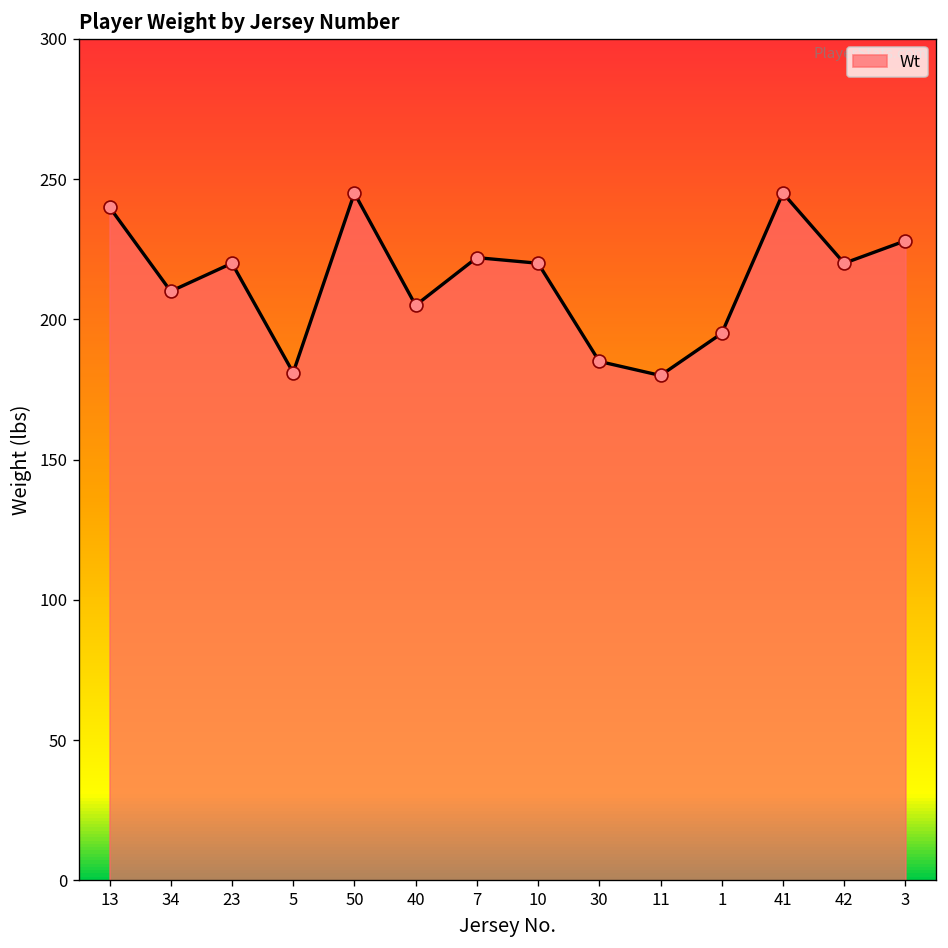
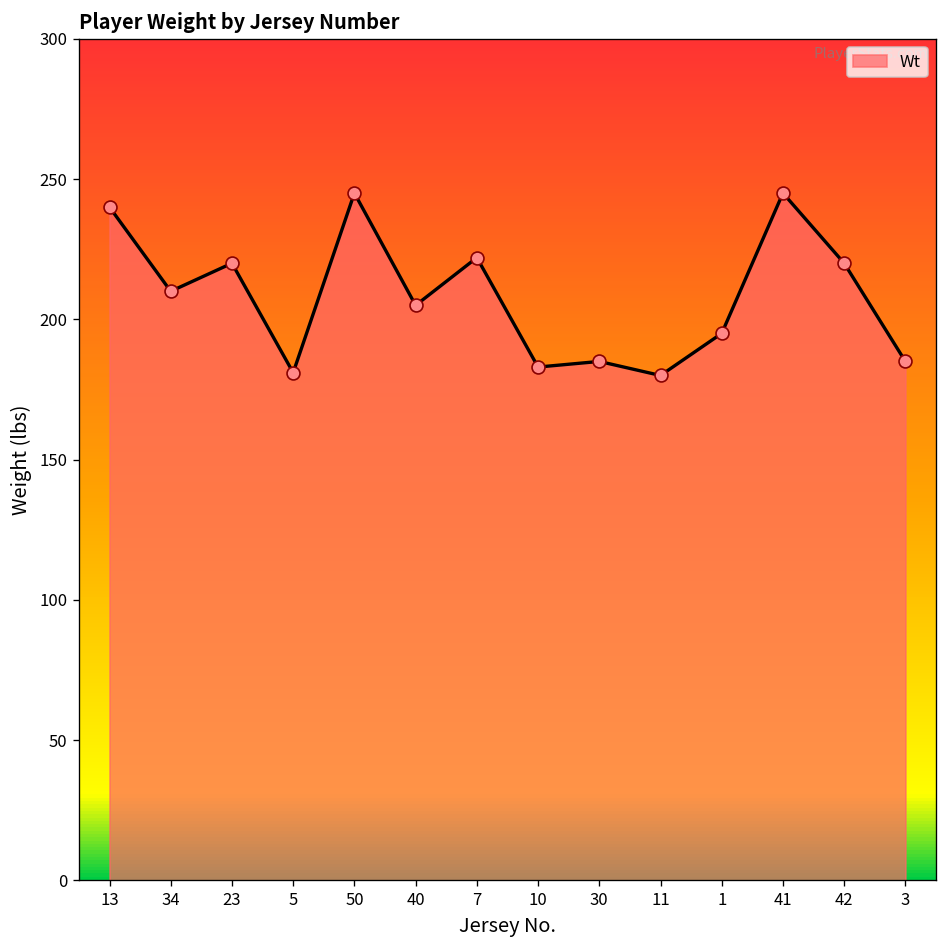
10: 220 -> 183
3: 228 -> 185
